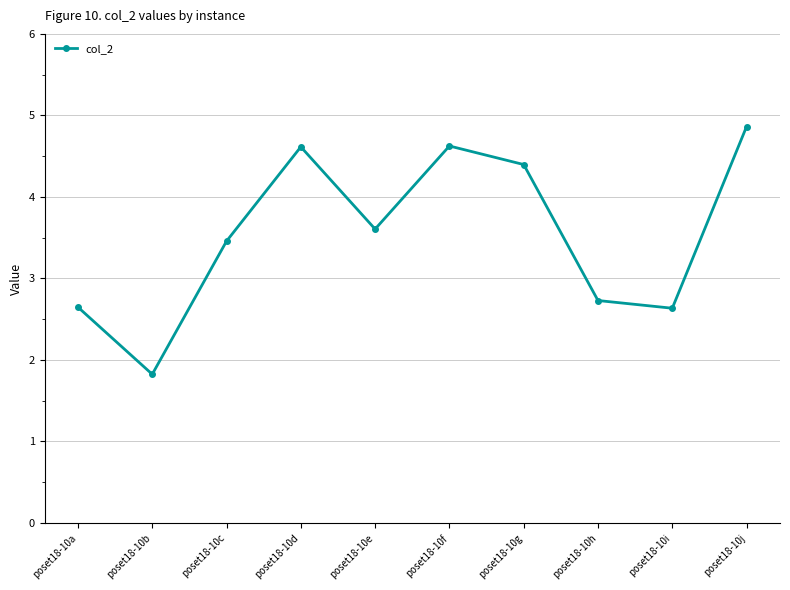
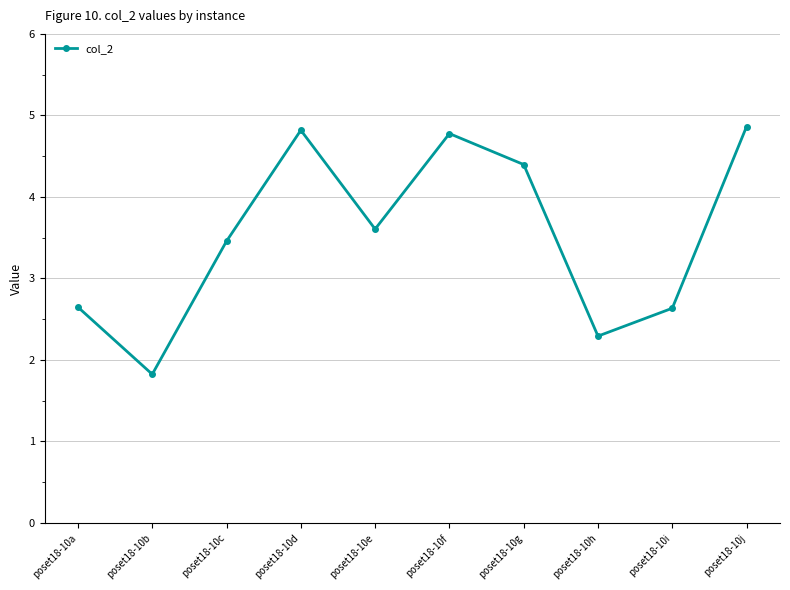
poset18-10d: 4.6 -> 4.8
poset18-10f: 4.6 -> 4.8
poset18-10h: 2.7 -> 2.3
